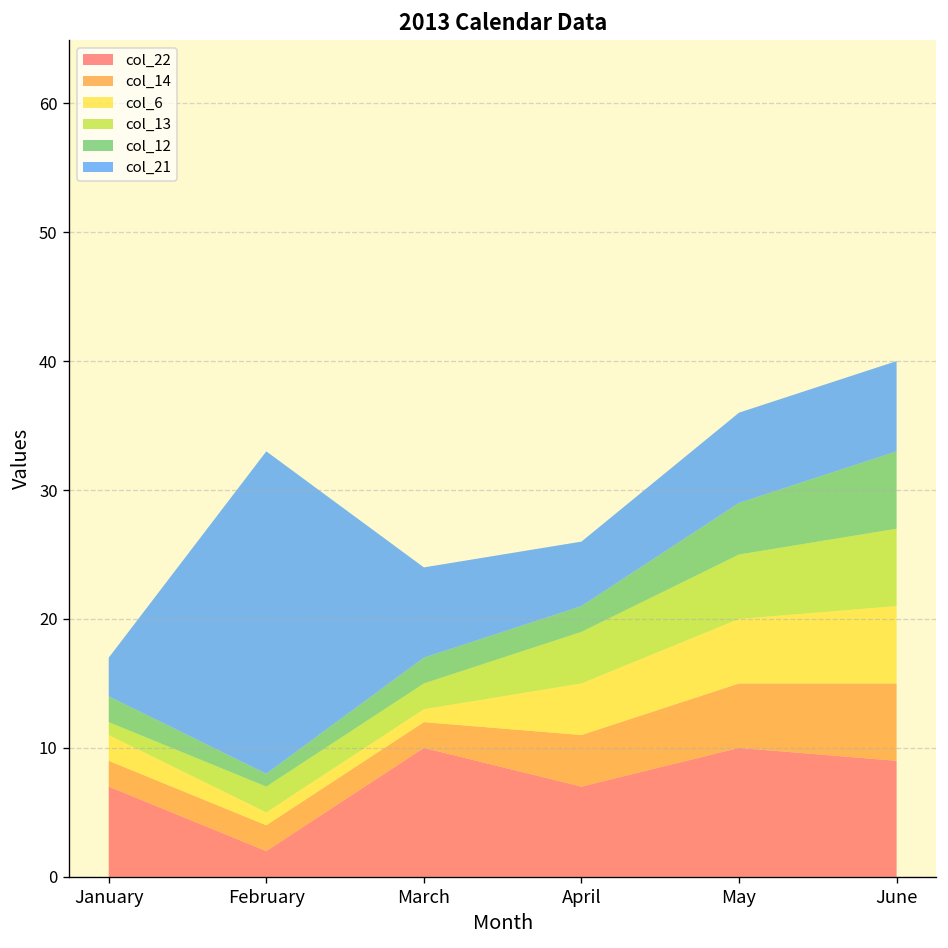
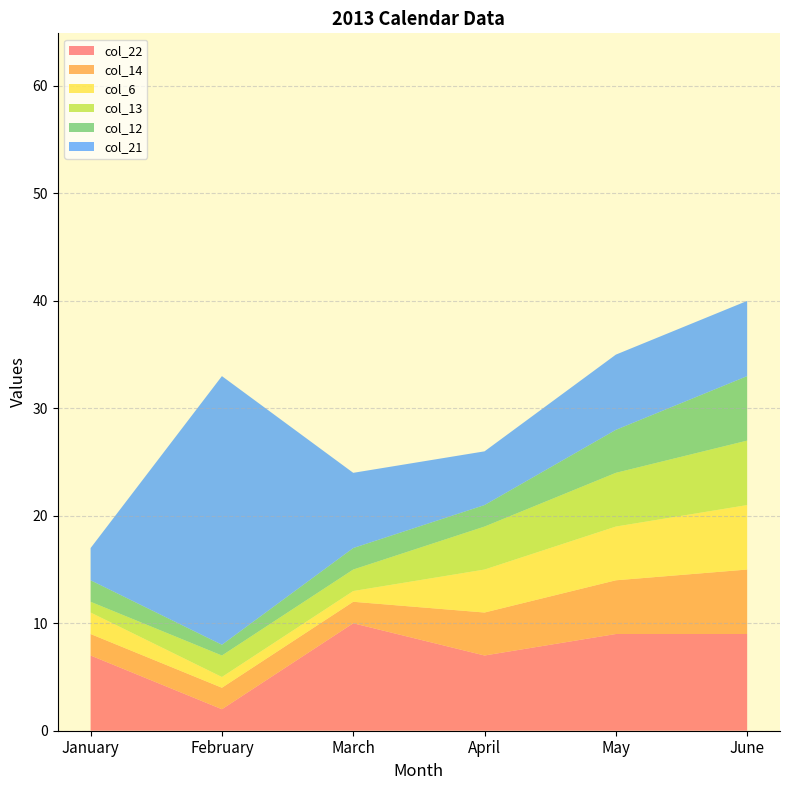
col_22, May: 10 -> 9
